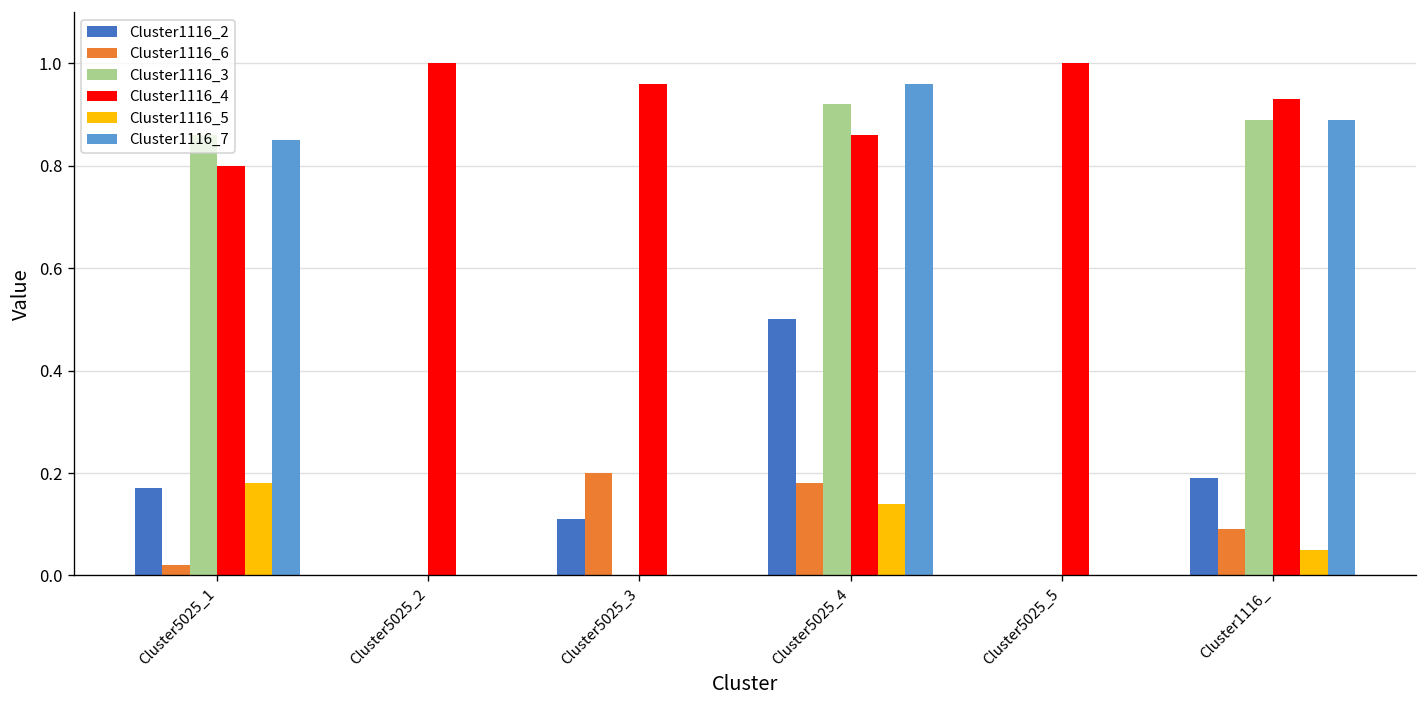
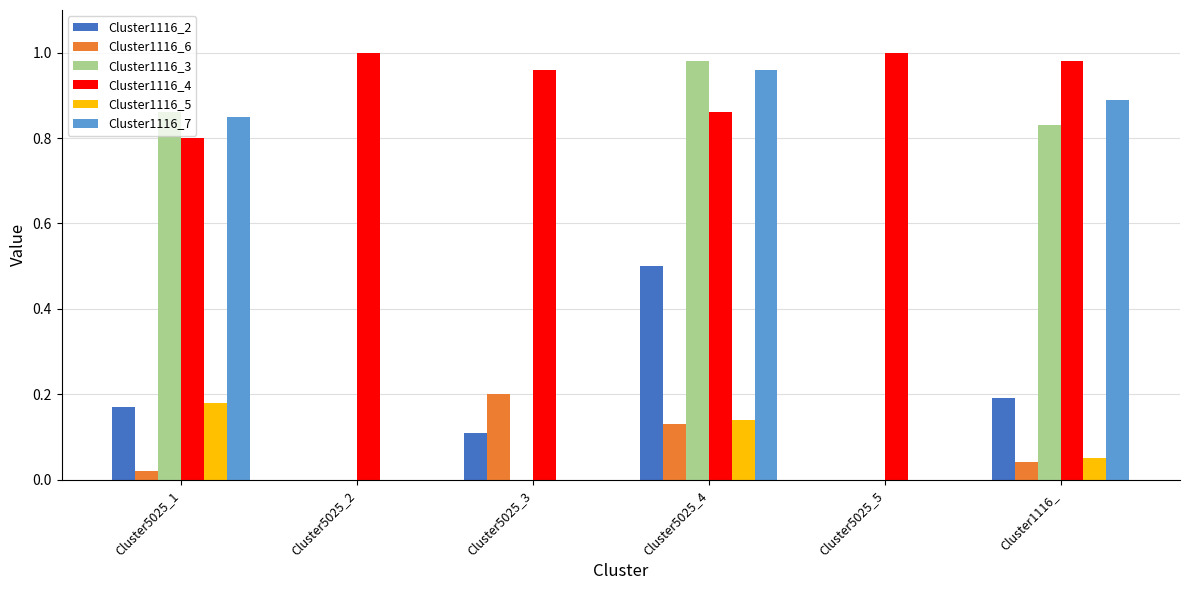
Cluster1116_6, Cluster5025_4: 0.18 -> 0.13
Cluster1116_3, Cluster5025_4: 0.92 -> 0.98
Cluster1116_6, Cluster1116_: 0.09 -> 0.04
Cluster1116_3, Cluster1116_: 0.89 -> 0.83
Cluster1116_4, Cluster1116_: 0.93 -> 0.98
